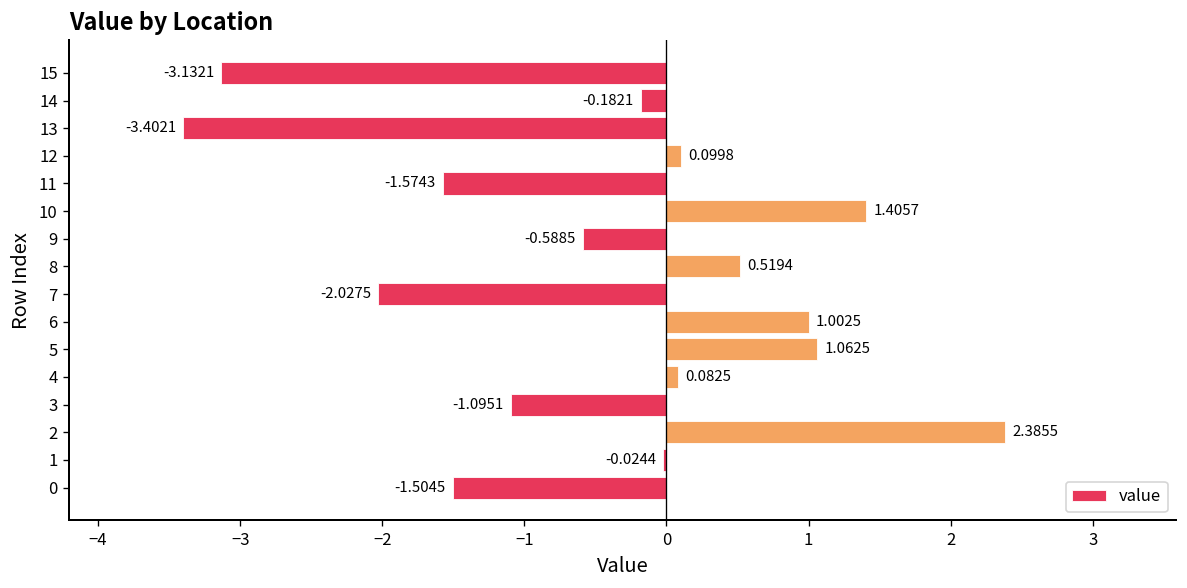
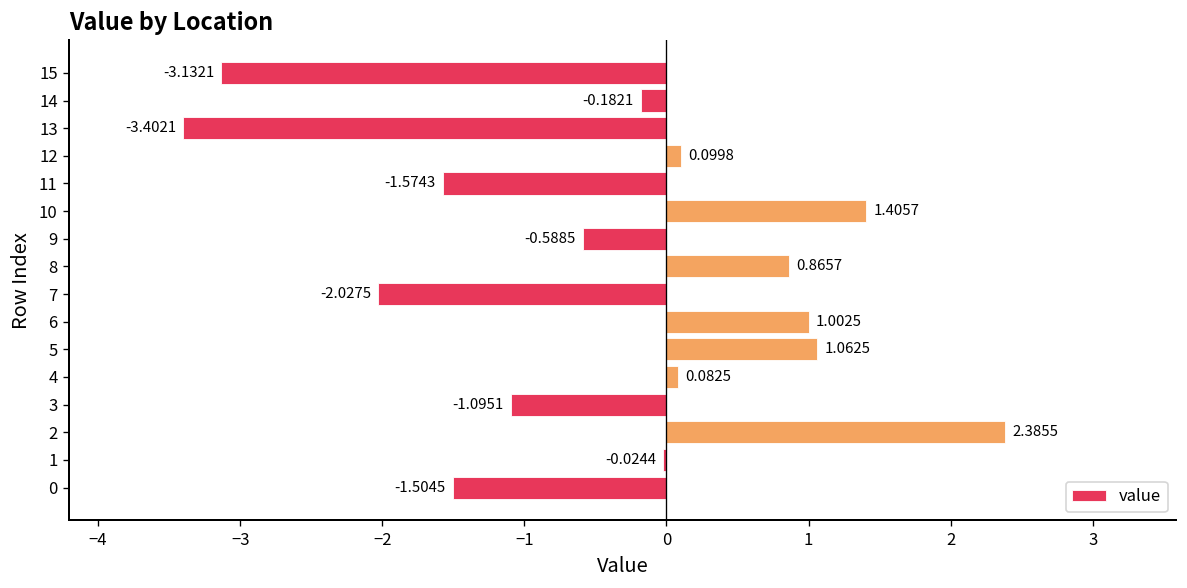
8: 0.5194 -> 0.8657
